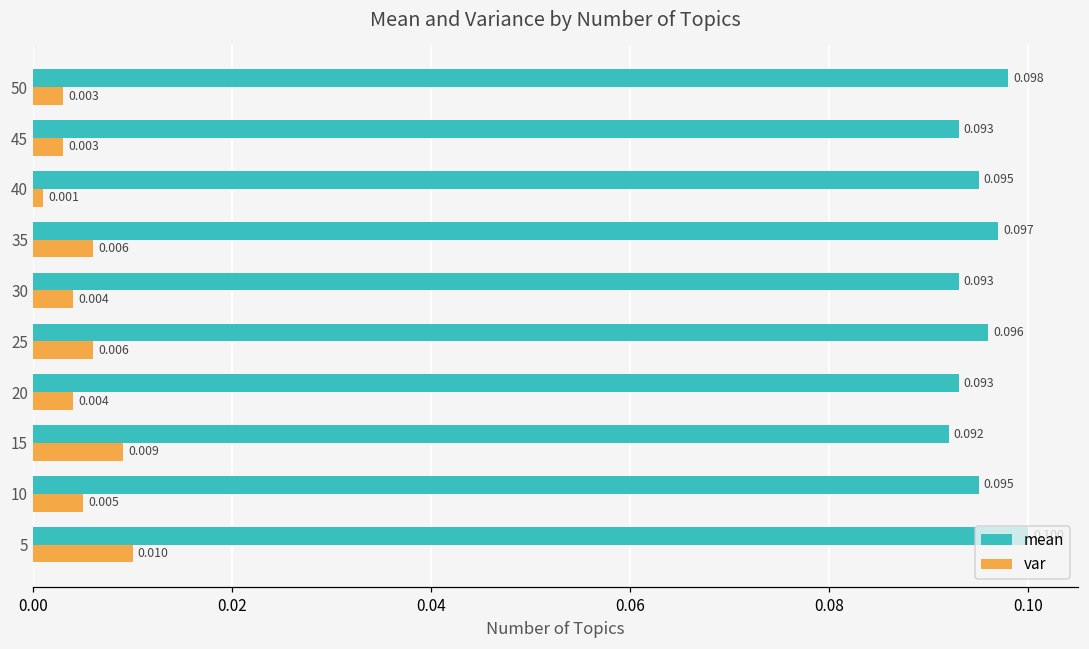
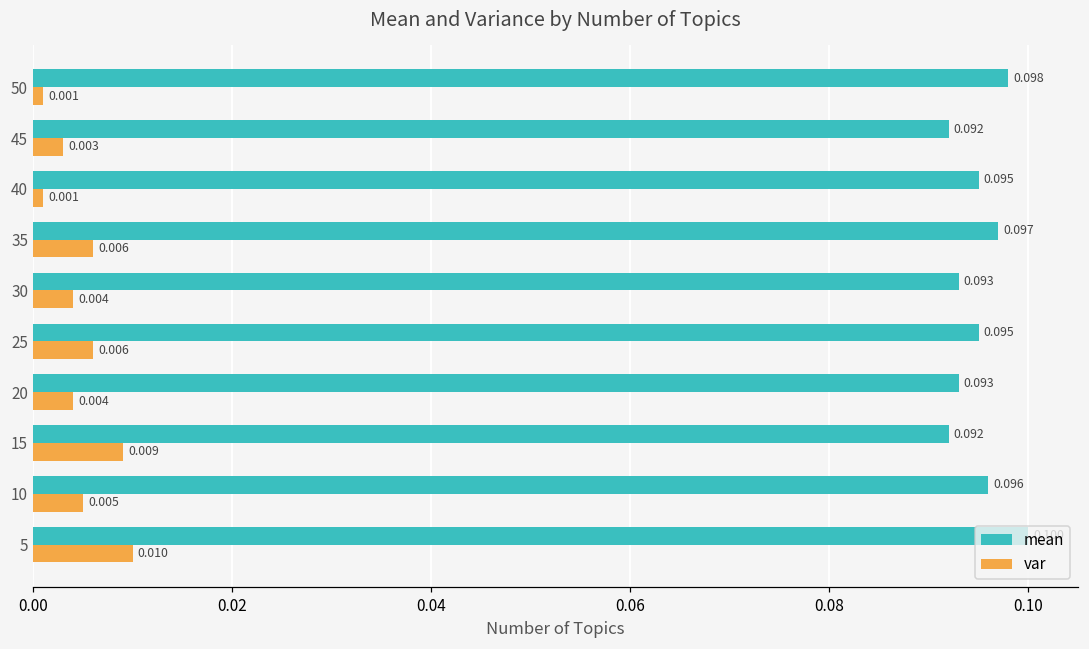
var, 50: 0.003 -> 0.001
mean, 45: 0.093 -> 0.092
mean, 25: 0.096 -> 0.095
mean, 10: 0.095 -> 0.096
